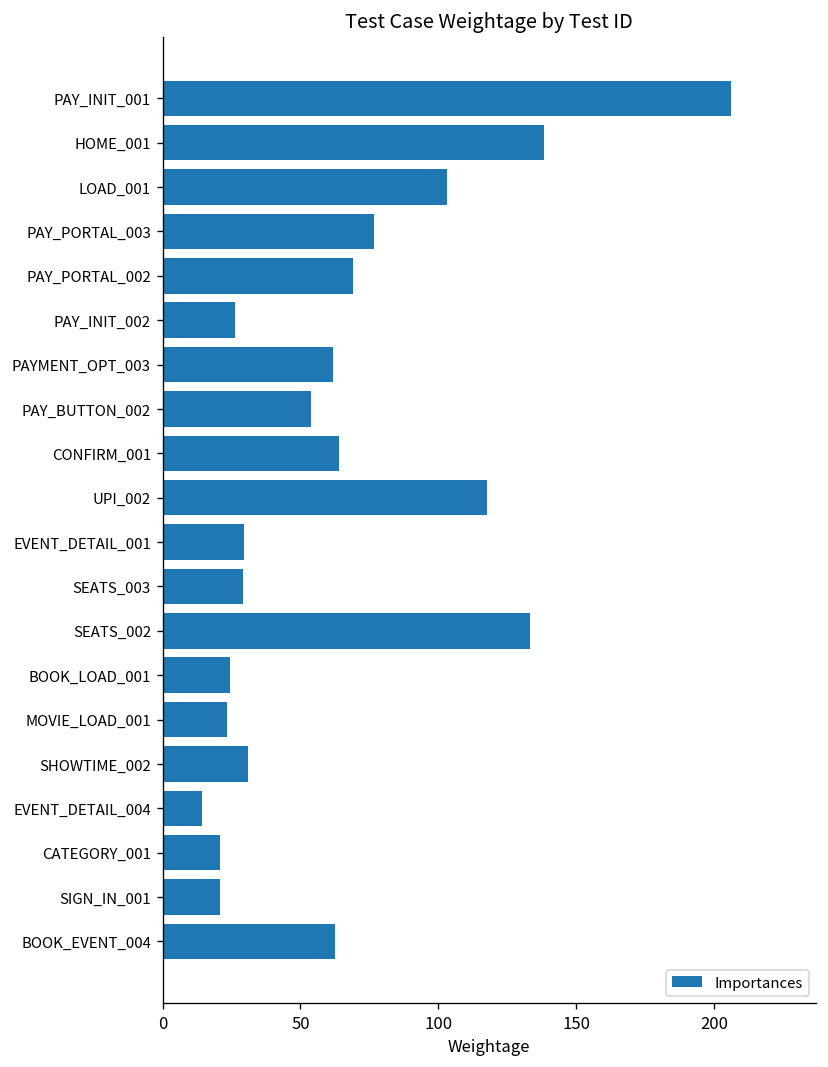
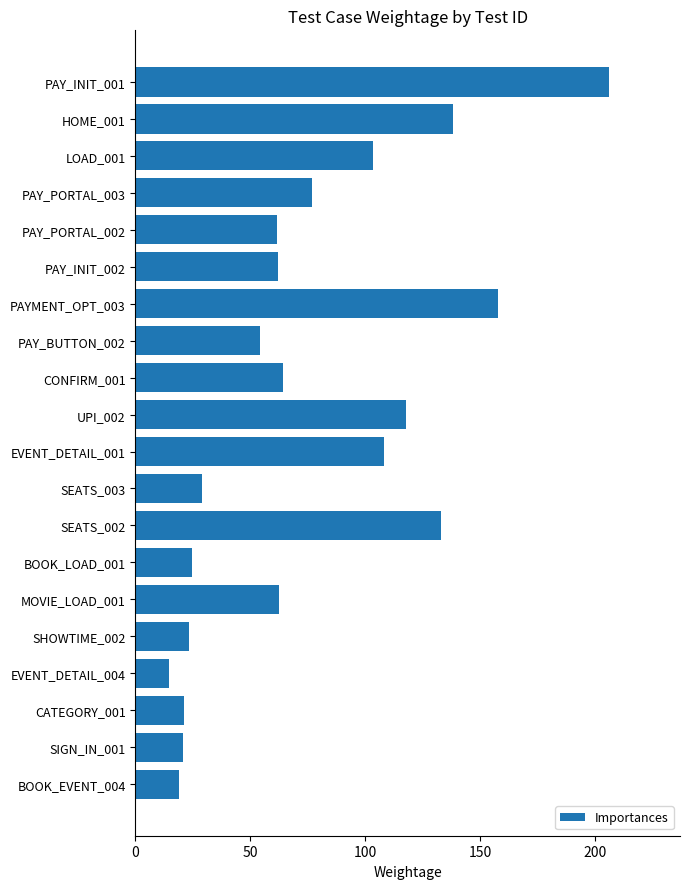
PAY_PORTAL_002: 69 -> 62
PAY_INIT_002: 26 -> 62
PAYMENT_OPT_003: 62 -> 158
EVENT_DETAIL_001: 29 -> 108
MOVIE_LOAD_001: 23 -> 62
SHOWTIME_002: 31 -> 23
BOOK_EVENT_004: 63 -> 19
